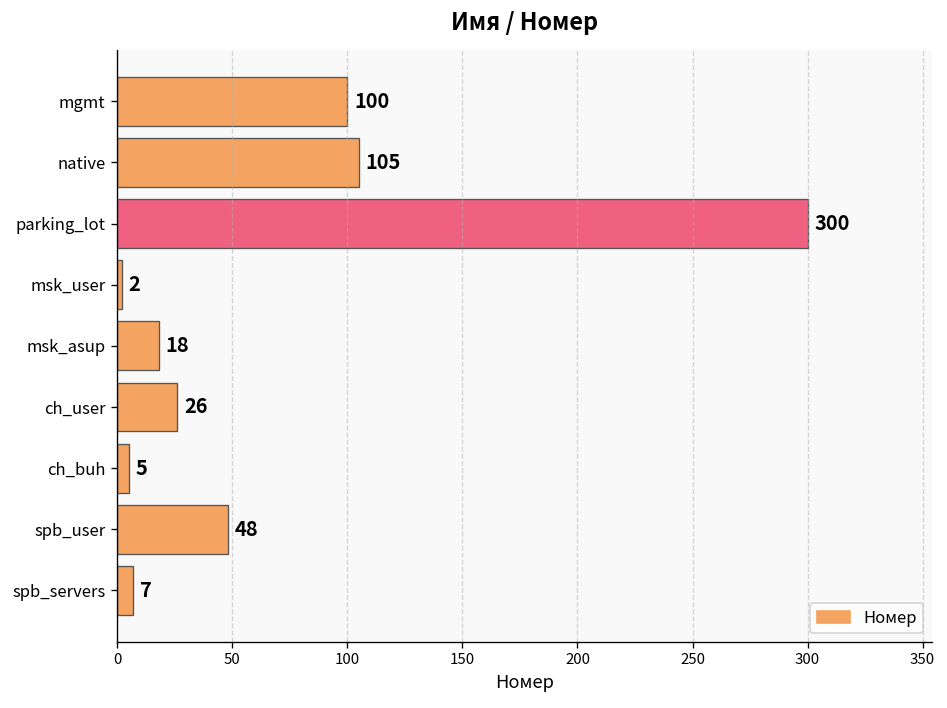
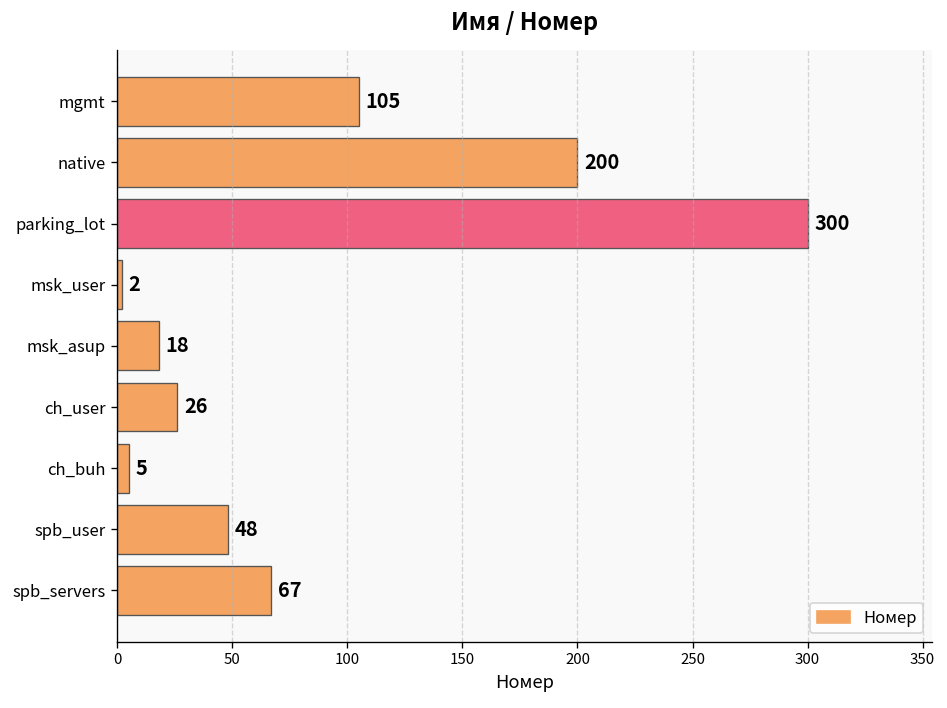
mgmt: 100 -> 105
native: 105 -> 200
spb_servers: 7 -> 67
